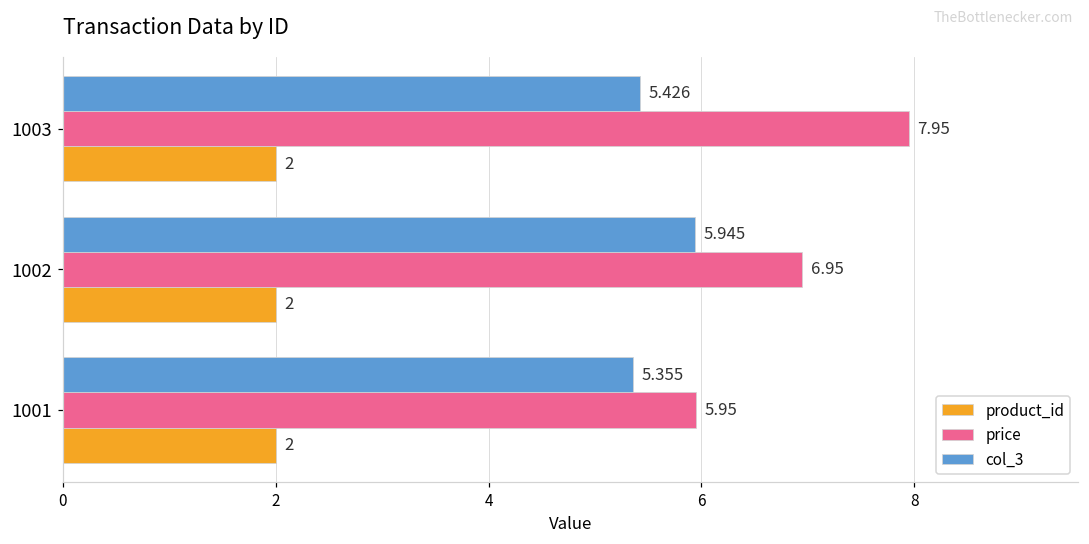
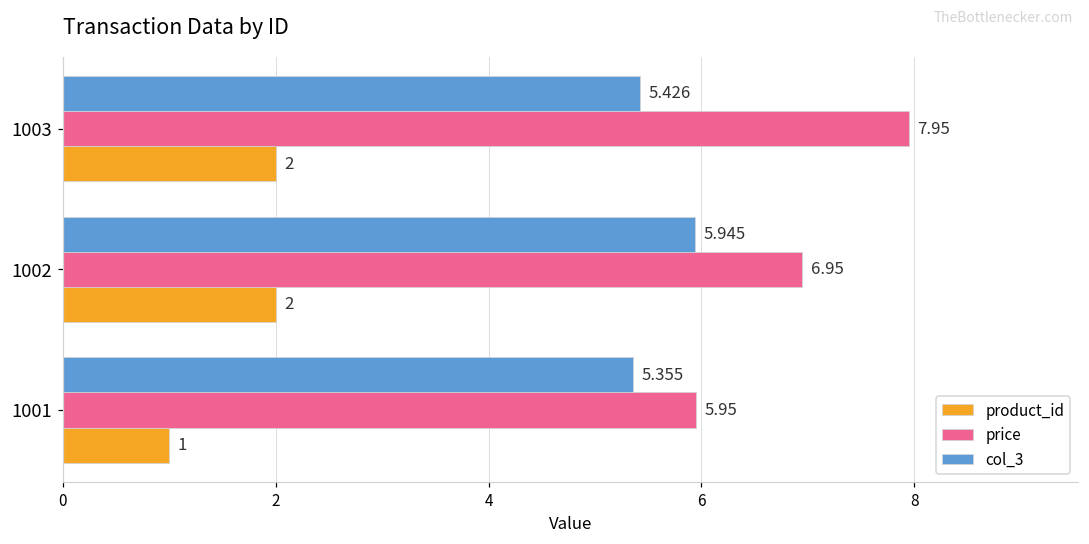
product_id, 1001: 2 -> 1
